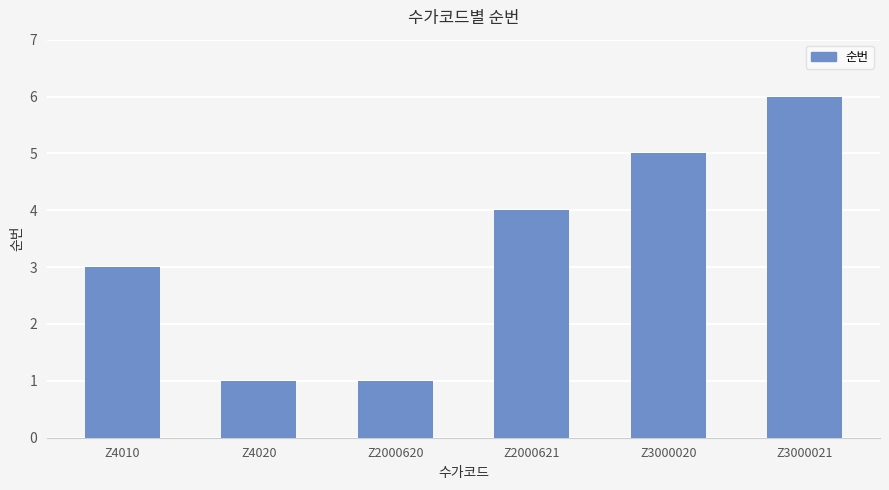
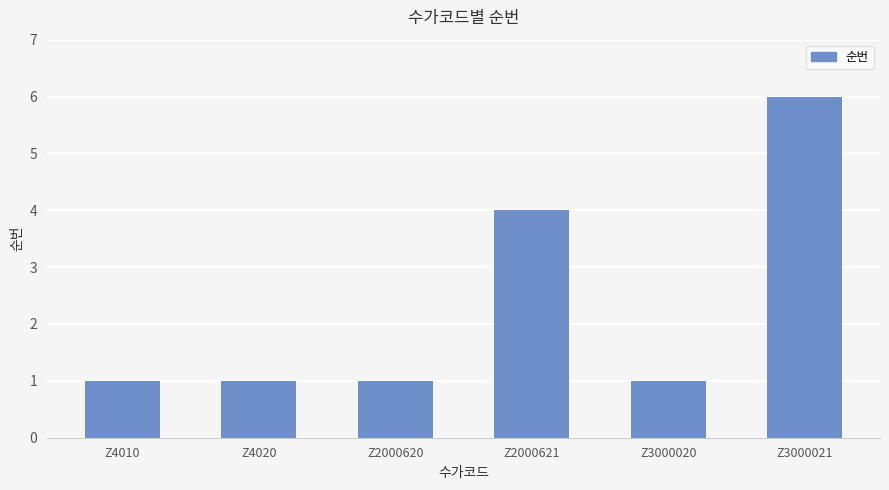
Z4010: 3 -> 1
Z3000020: 5 -> 1
